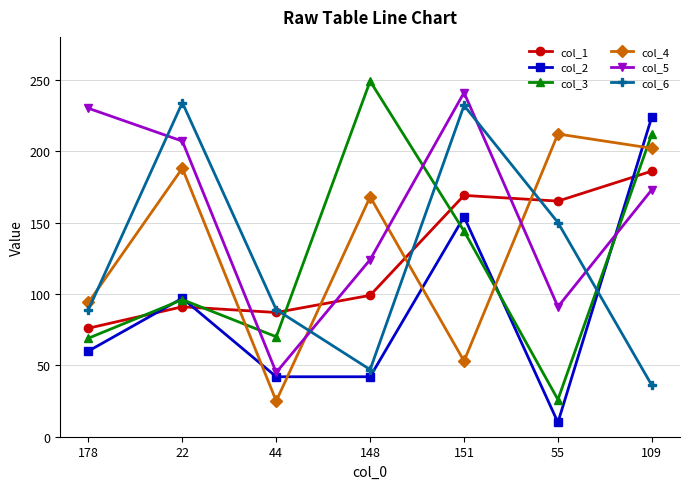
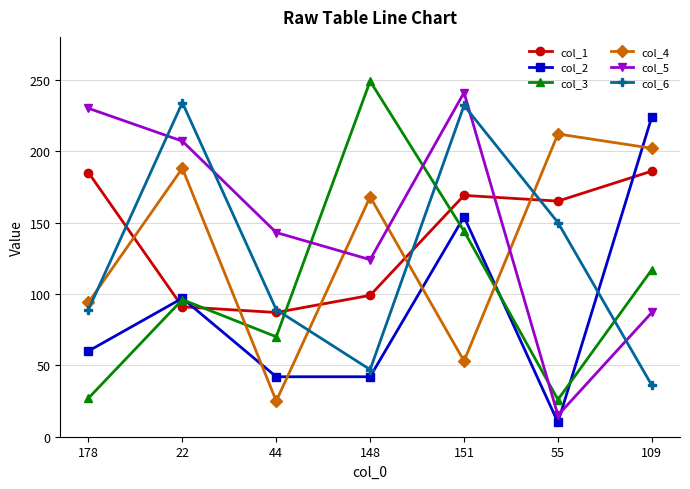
col_1, 178: 76 -> 185
col_3, 178: 69 -> 27
col_5, 44: 45 -> 143
col_5, 55: 91 -> 15
col_3, 109: 212 -> 117
col_5, 109: 173 -> 87
